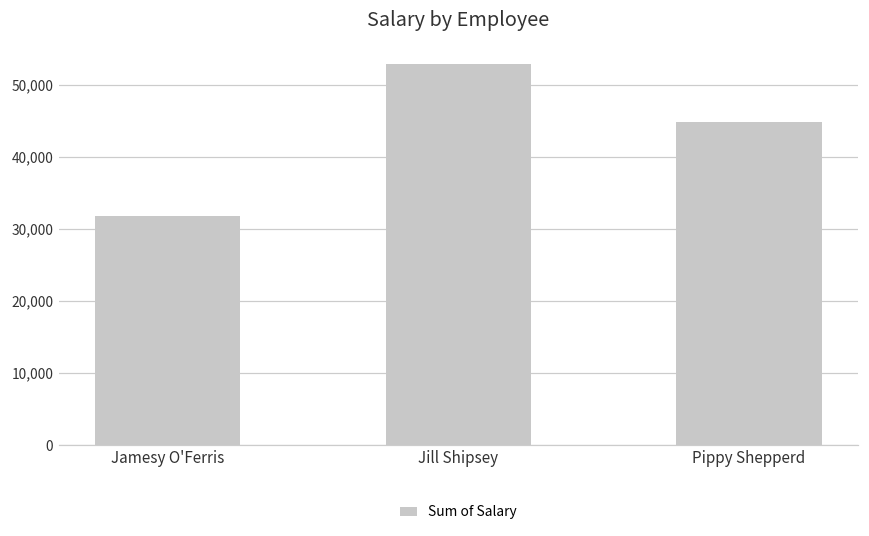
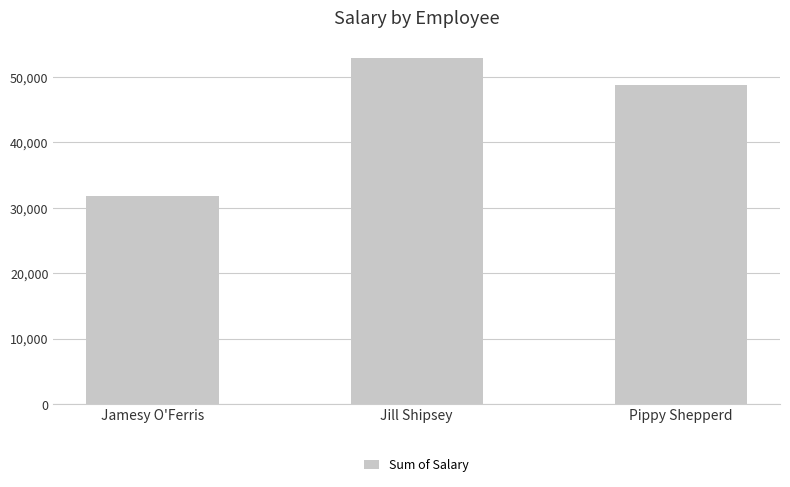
Pippy Shepperd: 45,000 -> 49,000
